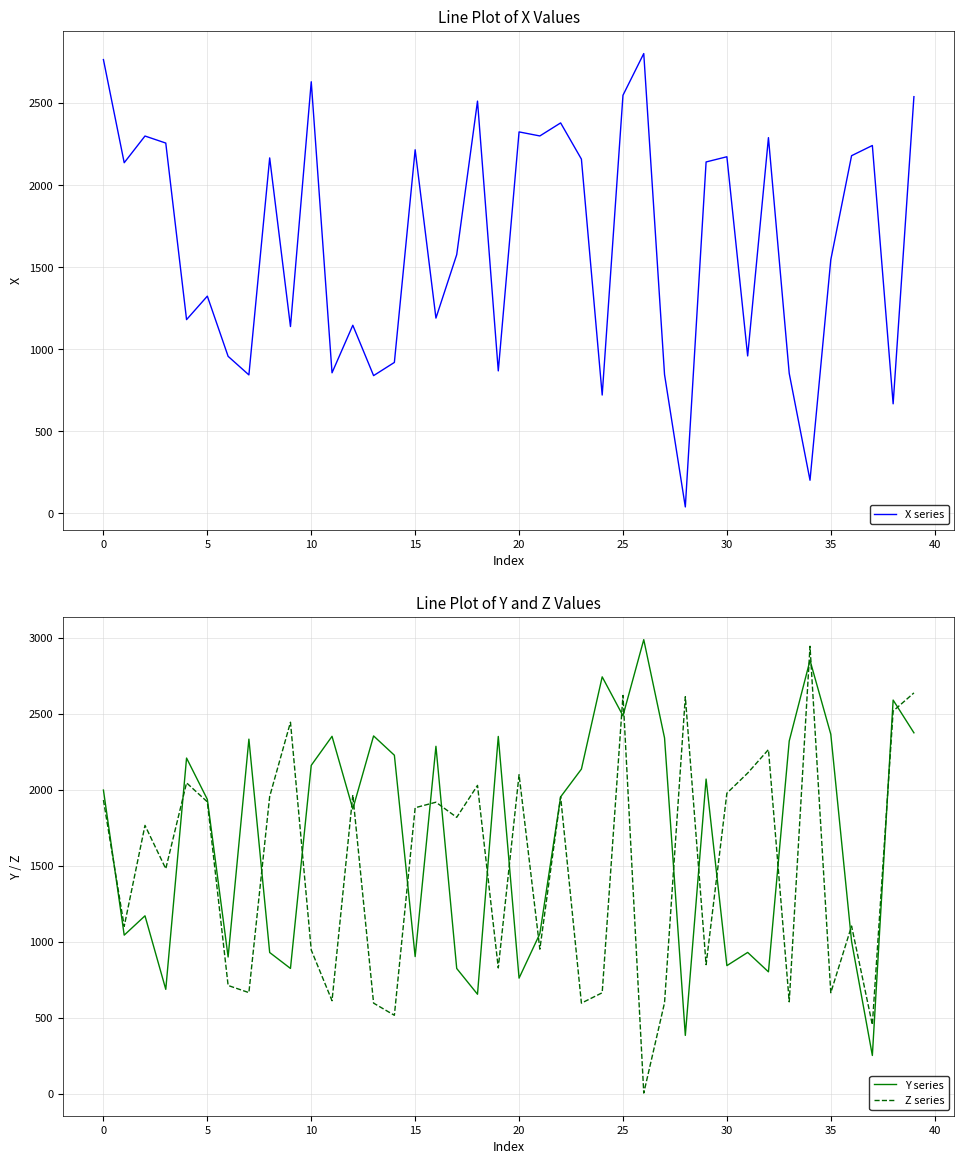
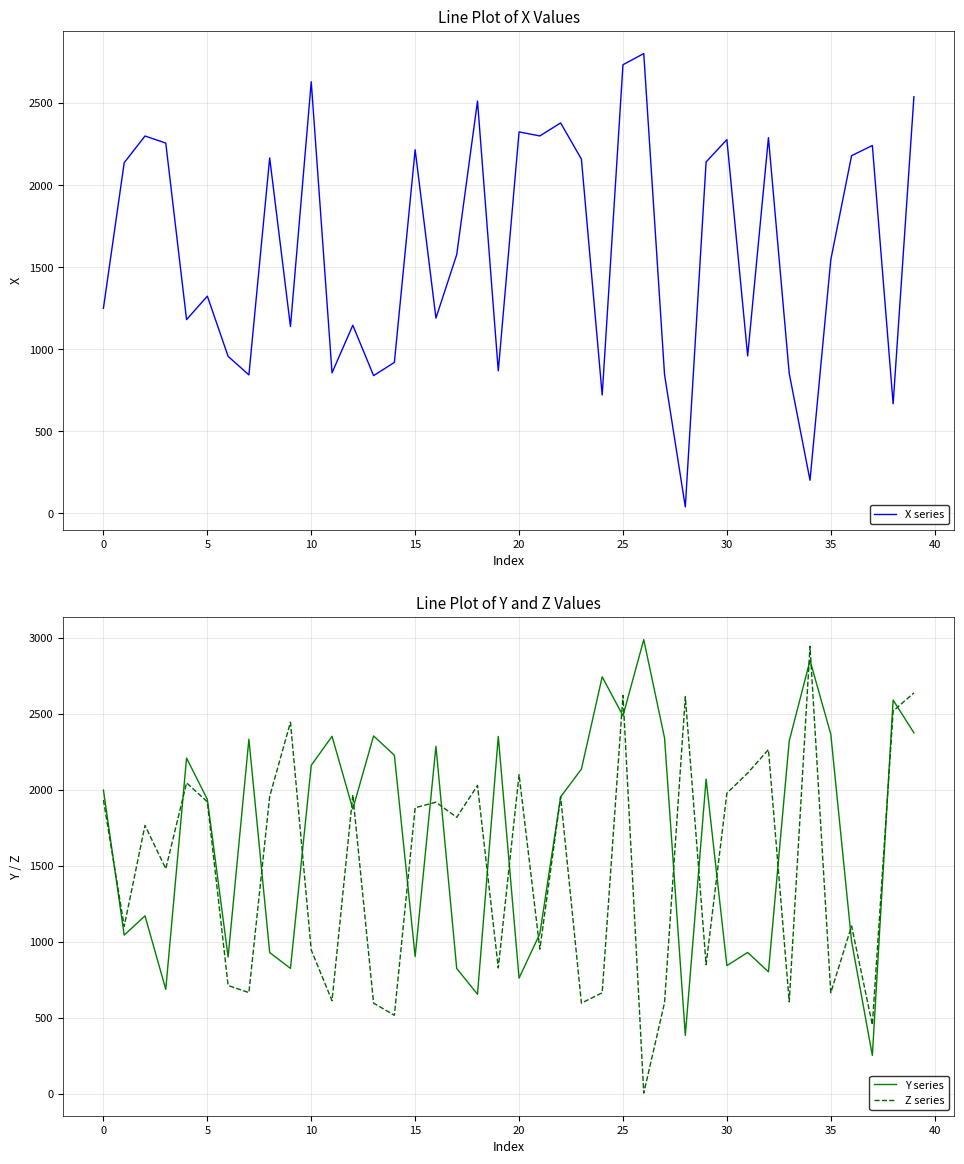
Line Plot of X Values, 0: 2760 -> 1250
Line Plot of X Values, 25: 2550 -> 2730
Line Plot of X Values, 30: 2170 -> 2280
